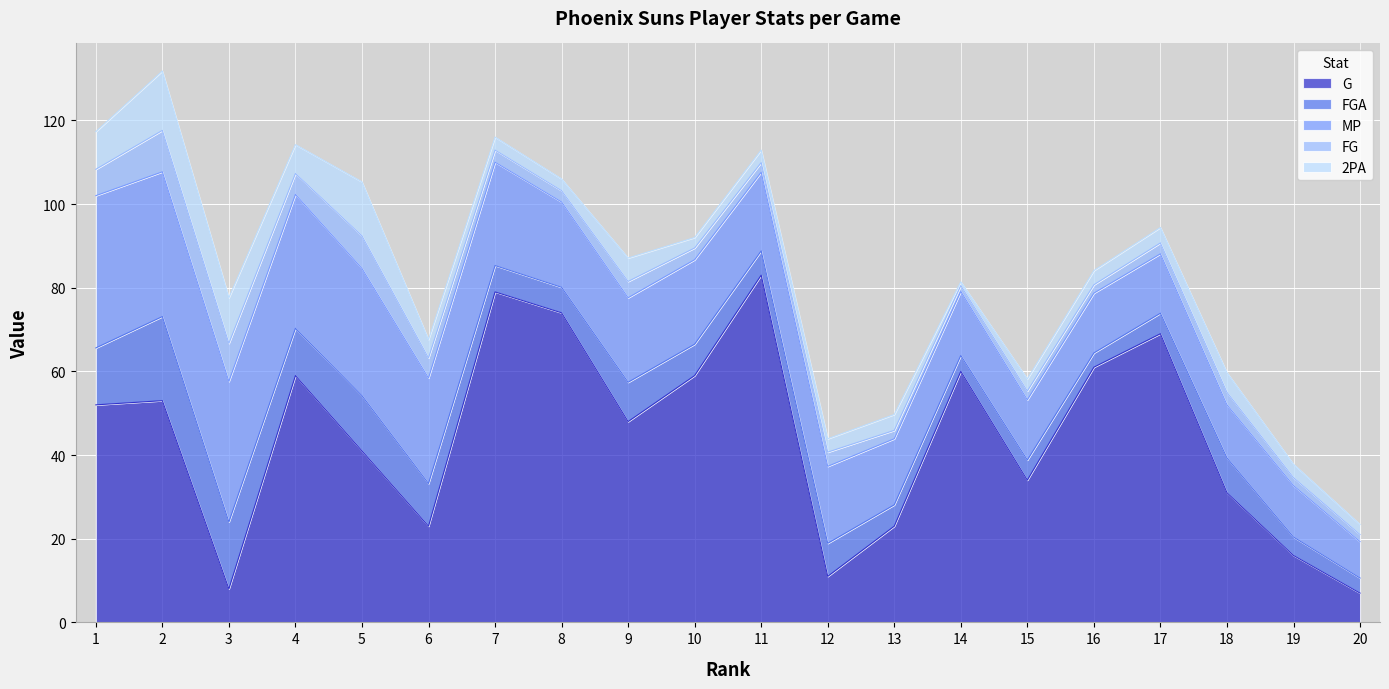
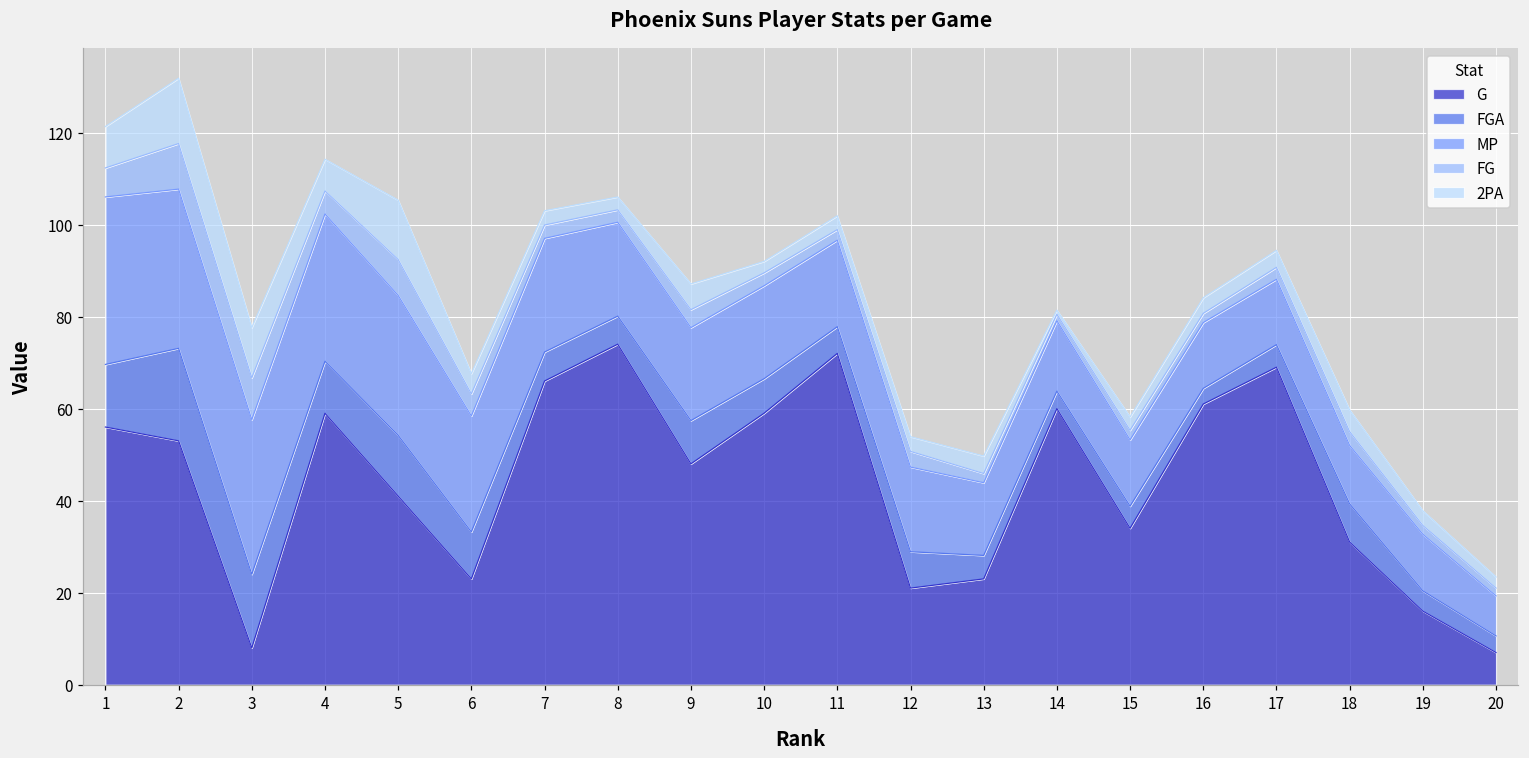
G, 1: 52 -> 56
G, 7: 79 -> 66
G, 11: 83 -> 72
G, 12: 11 -> 21
